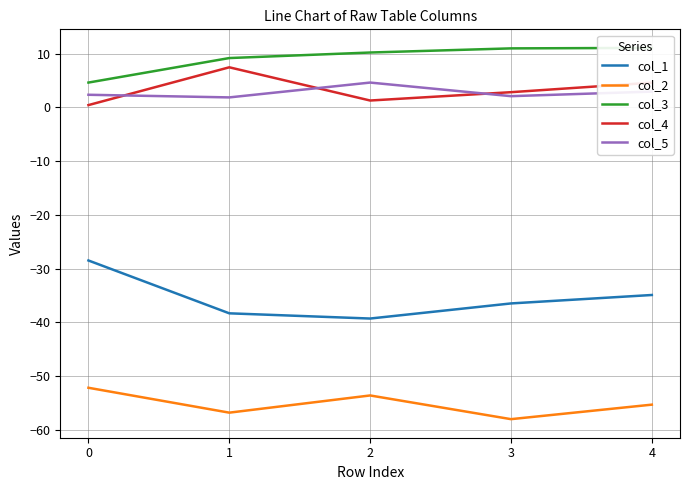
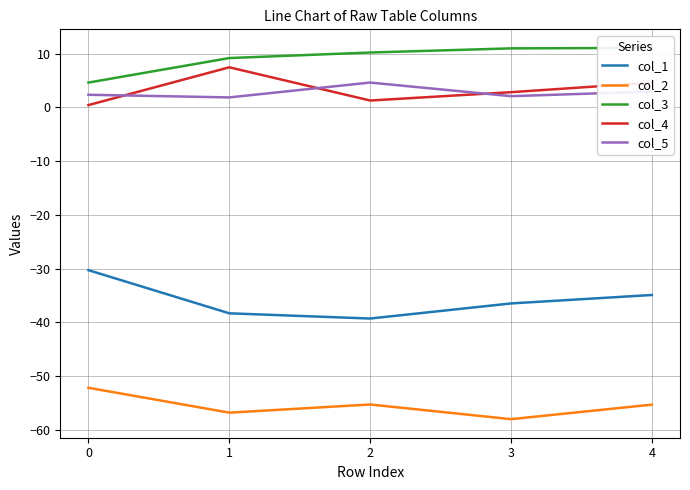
col_1, 0: -29 -> -30
col_2, 2: -54 -> -55
